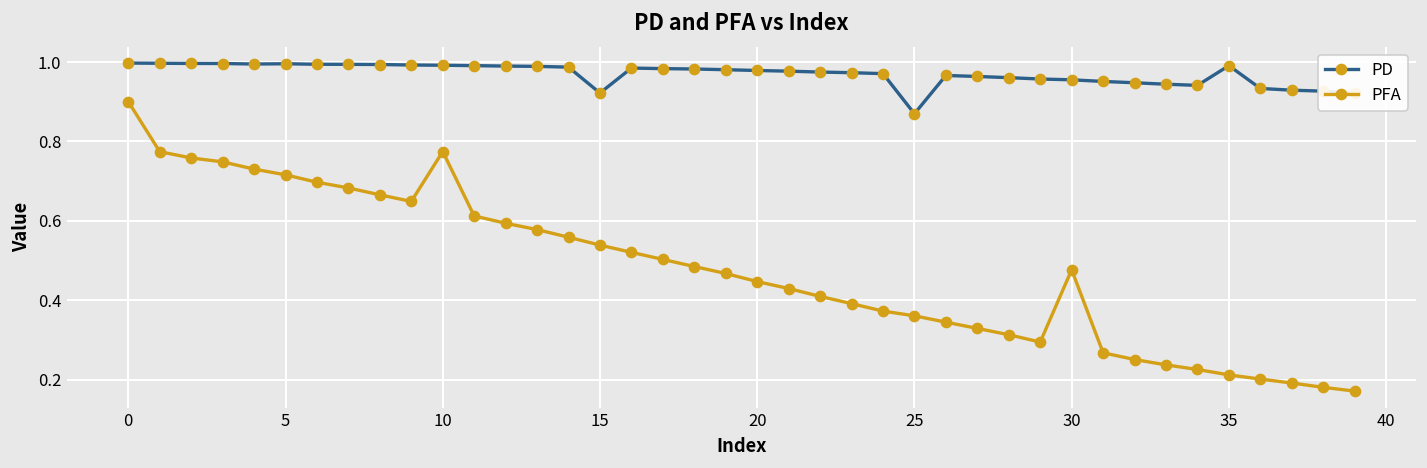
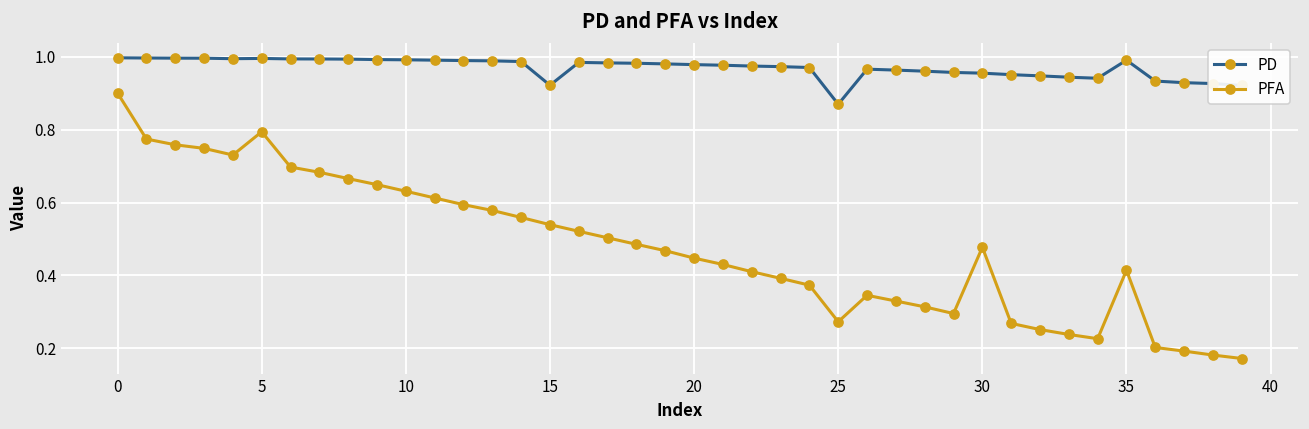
PFA, 5: 0.72 -> 0.79
PFA, 10: 0.77 -> 0.63
PFA, 25: 0.36 -> 0.27
PFA, 35: 0.21 -> 0.41
